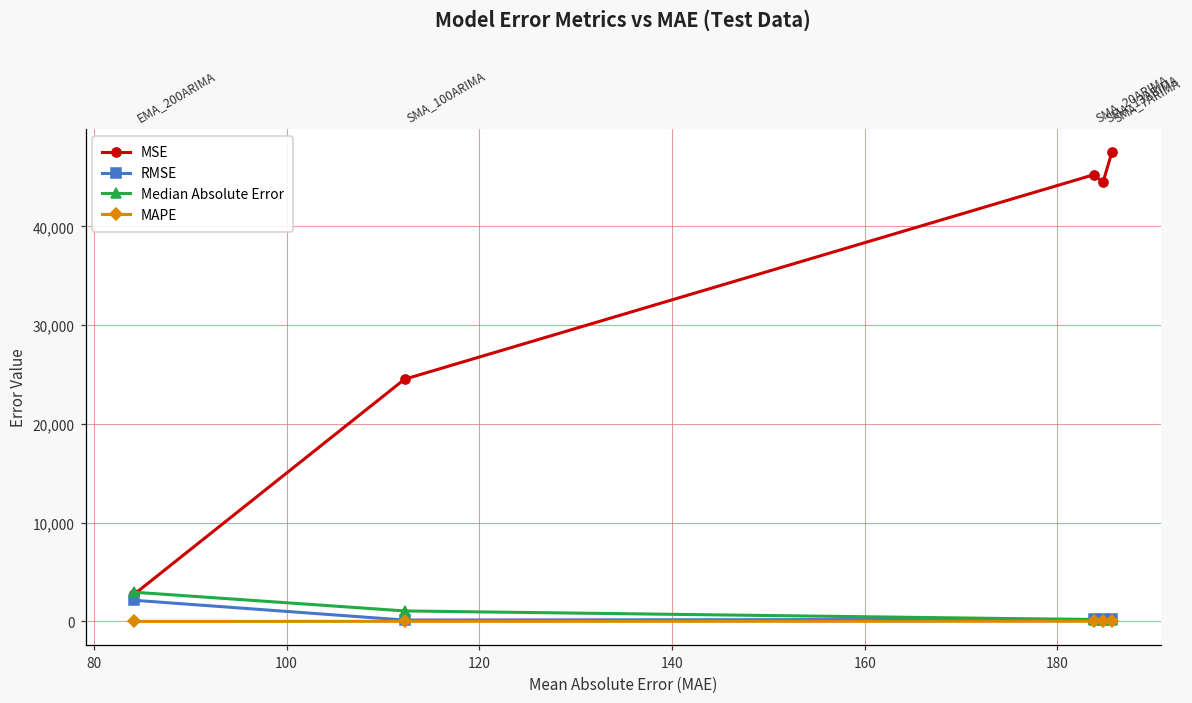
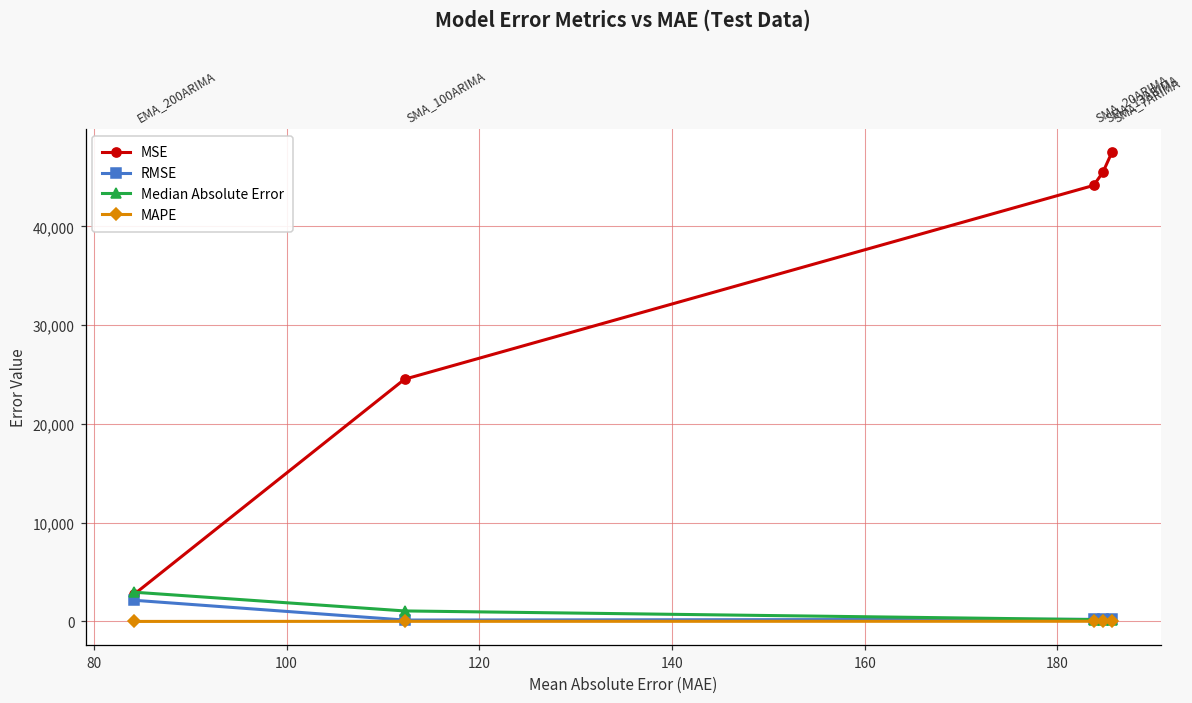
MSE, SMA_20ARIMA: 45,000 -> 44,000
MSE, SMA_13ARIMA: 44,000 -> 46,000
